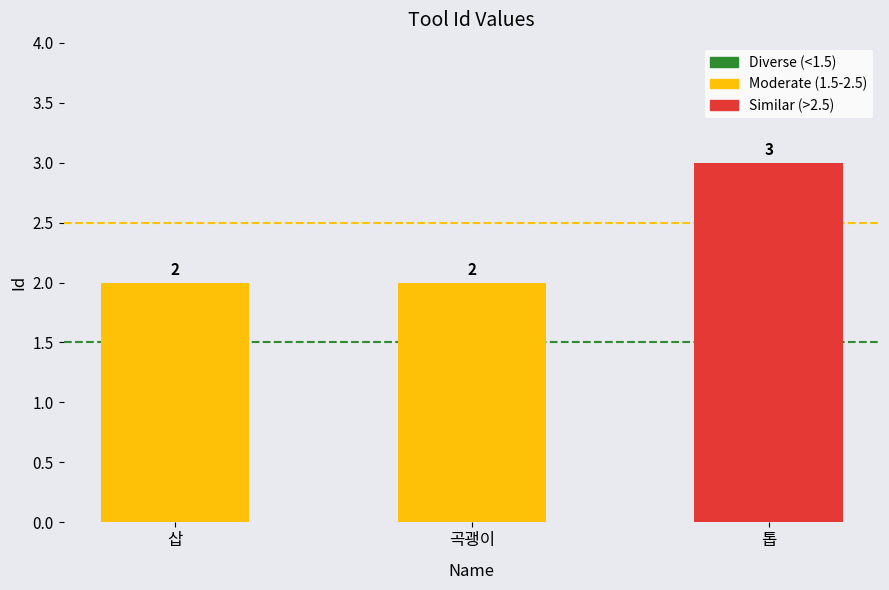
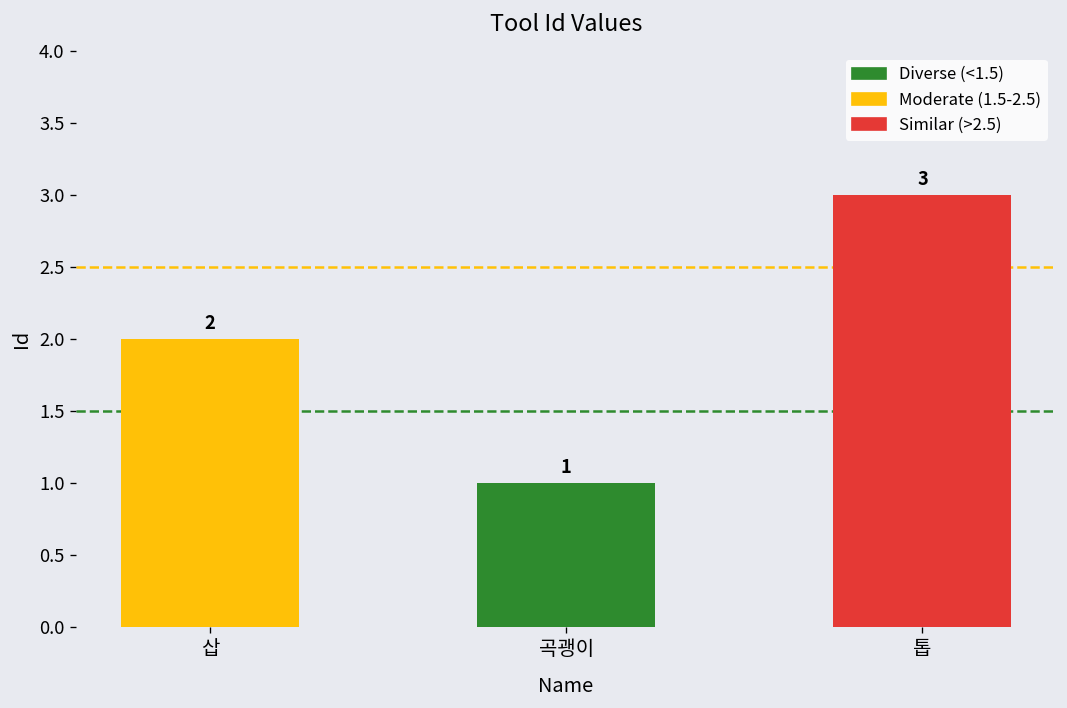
곡괭이: 2 -> 1
